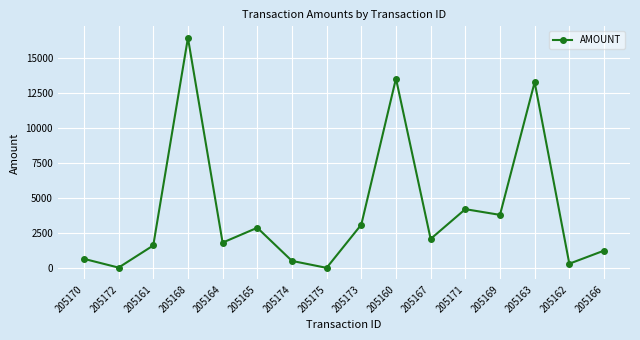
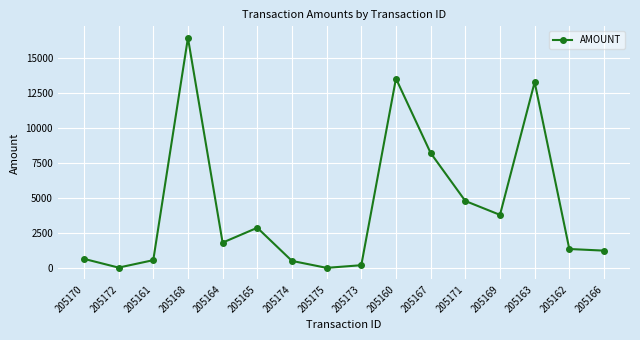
205161: 1600 -> 600
205173: 3100 -> 200
205167: 2100 -> 8200
205171: 4200 -> 4800
205162: 300 -> 1400
